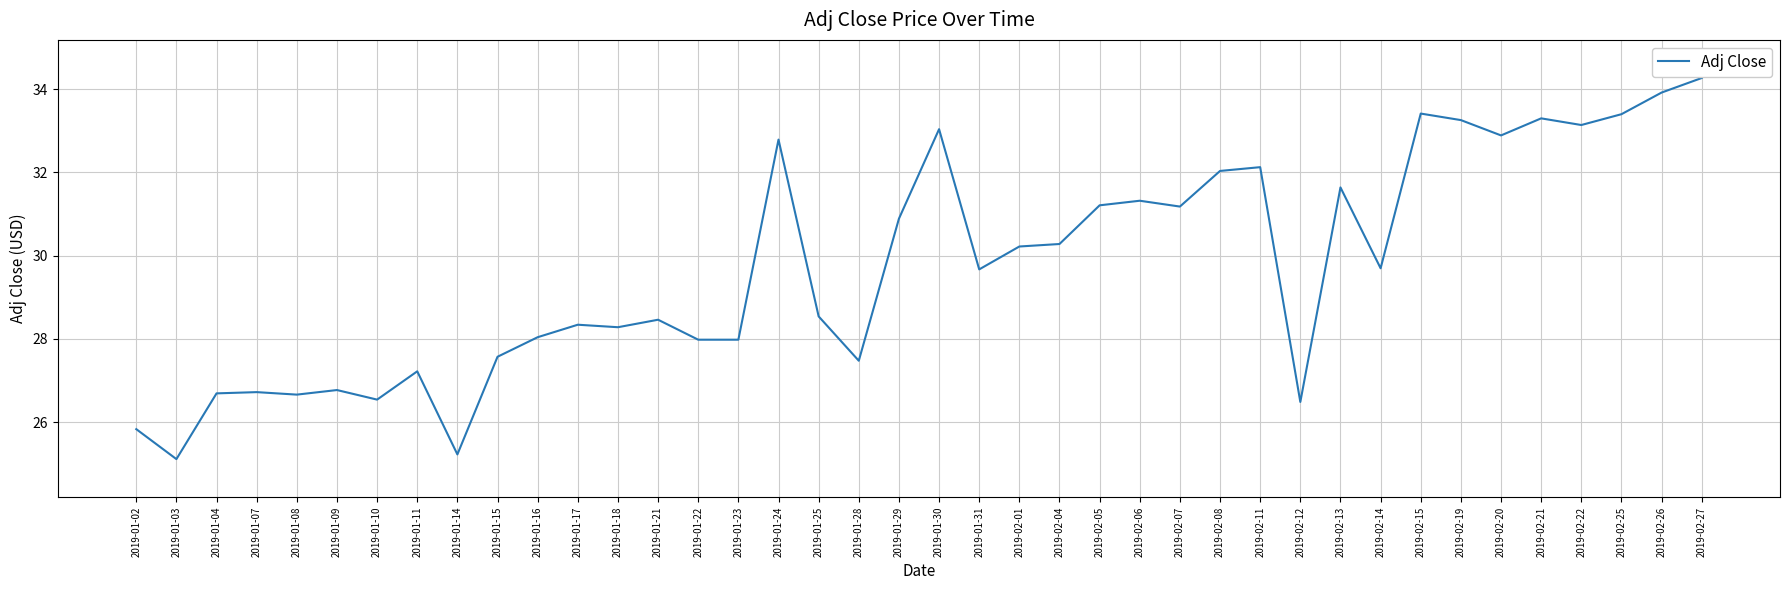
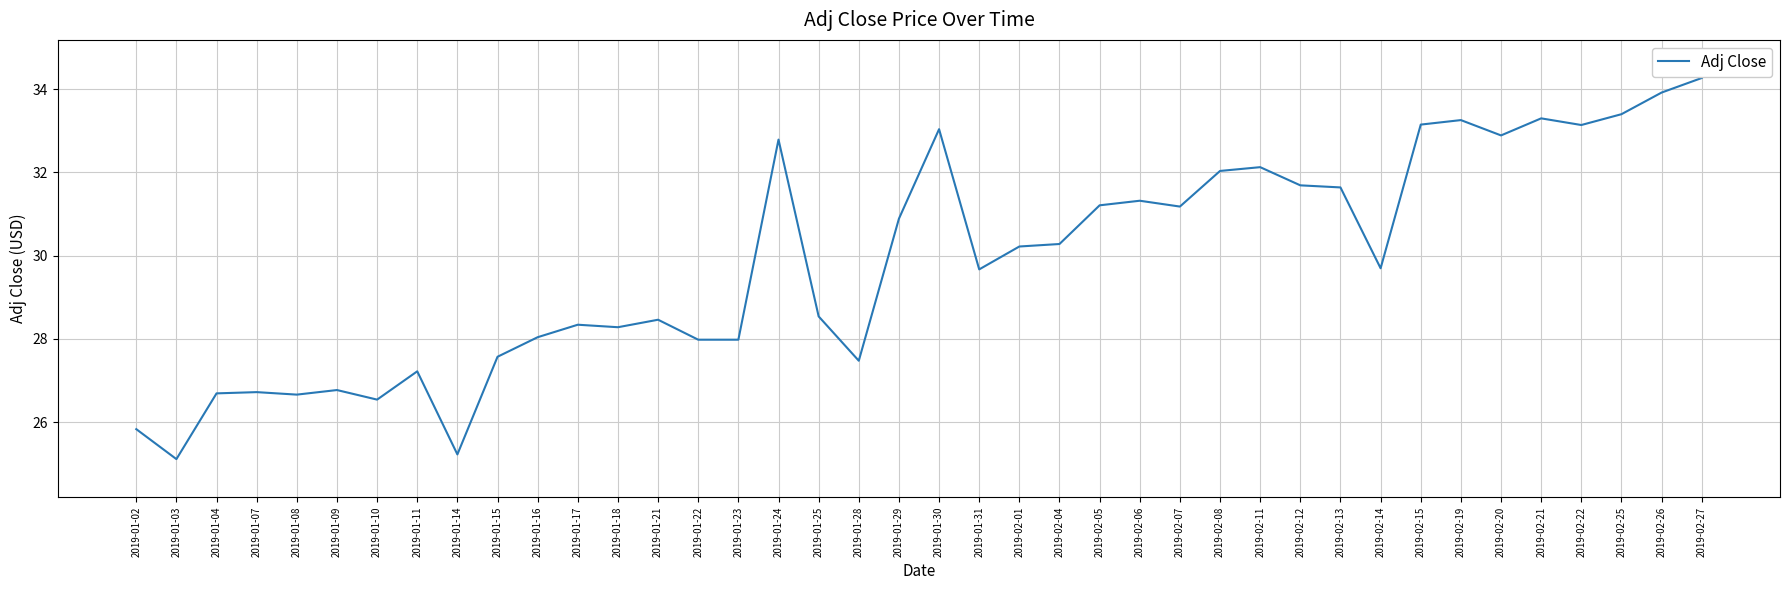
2019-02-12: 26.5 -> 31.7
2019-02-15: 33.4 -> 33.2
